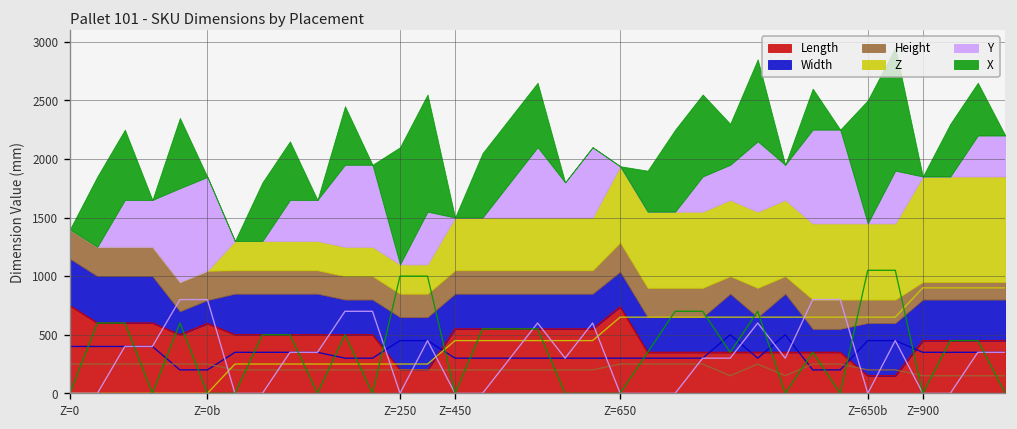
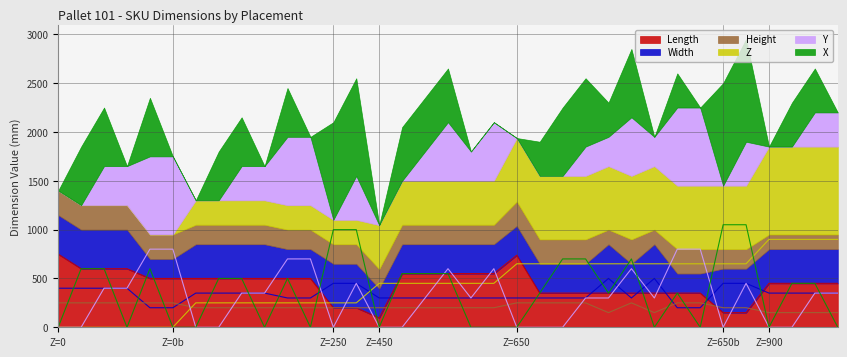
Length, Z=0b: 600 -> 500
Length, Z=450: 600 -> 100
